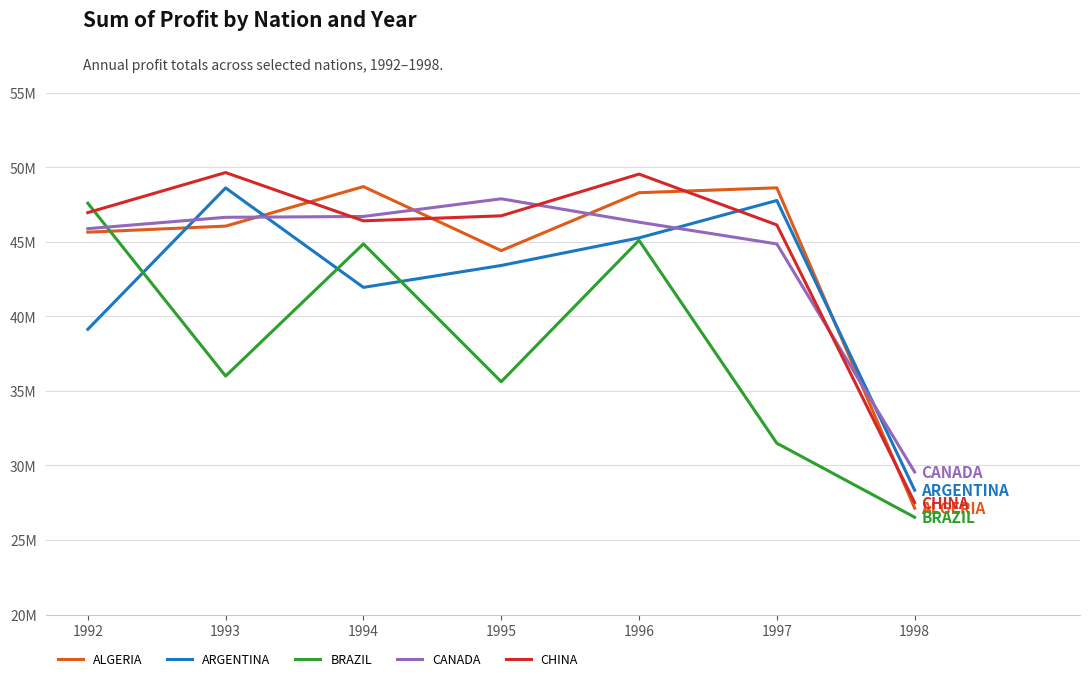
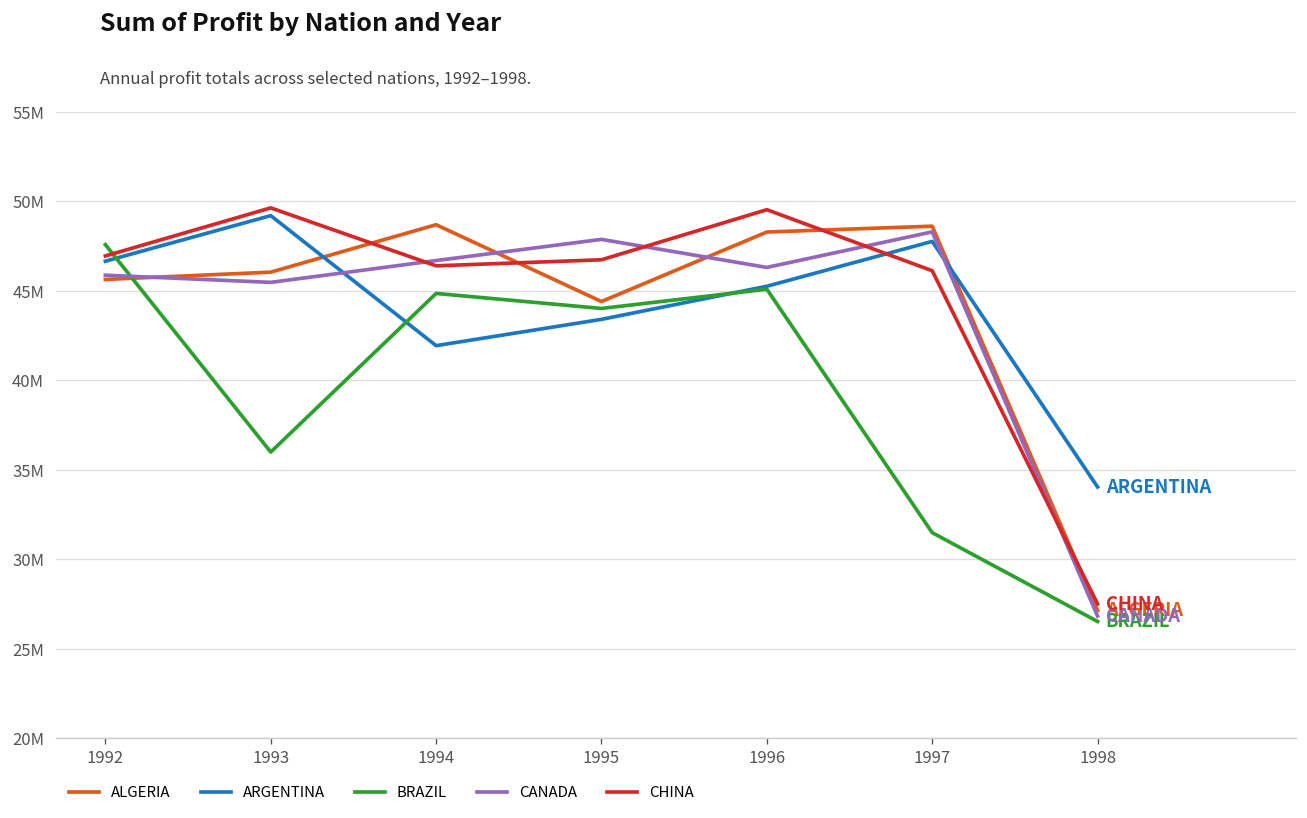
ARGENTINA, 1992: 39100000 -> 46700000
ARGENTINA, 1993: 48600000 -> 49200000
CANADA, 1993: 46600000 -> 45500000
BRAZIL, 1995: 35600000 -> 44000000
CANADA, 1997: 44800000 -> 48300000
ARGENTINA, 1998: 28300000 -> 34000000
CANADA, 1998: 29600000 -> 26800000
